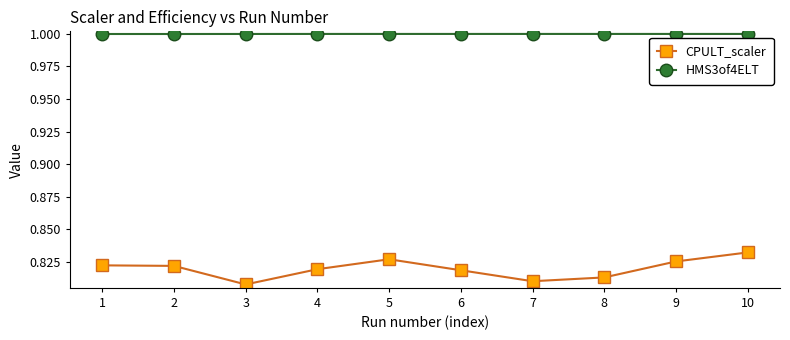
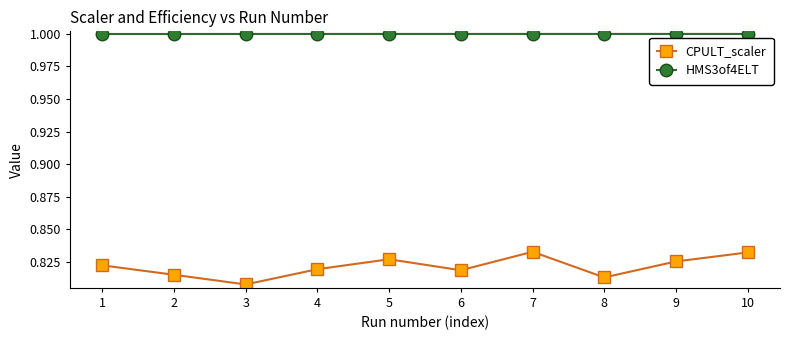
CPULT_scaler, 2: 0.822 -> 0.815
CPULT_scaler, 7: 0.810 -> 0.833
